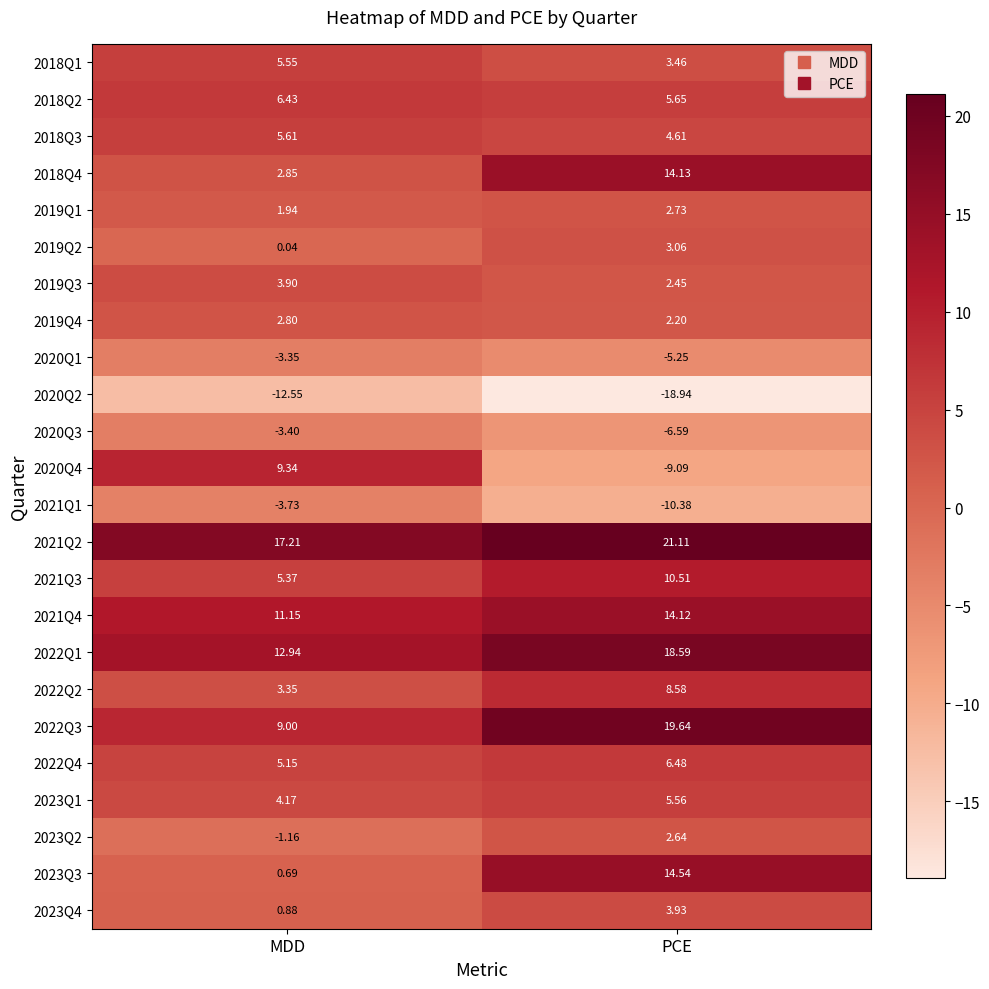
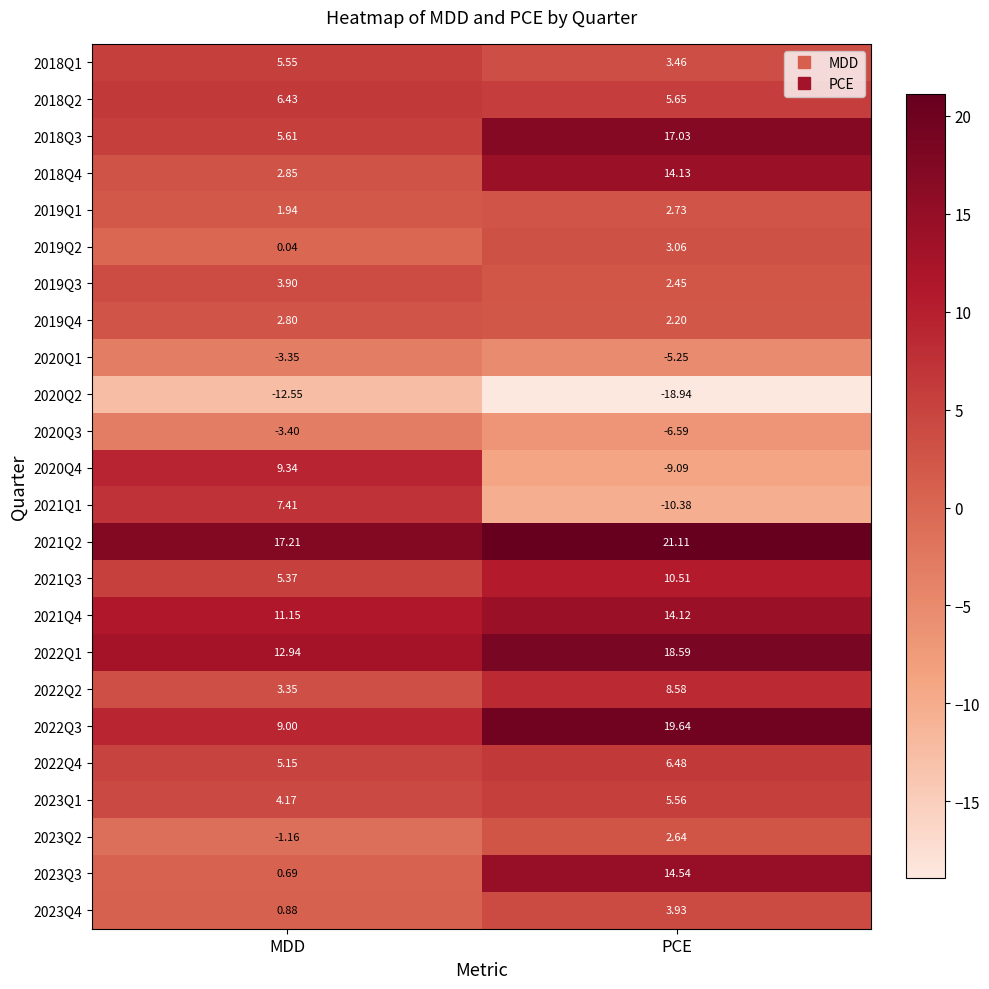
2018Q3, PCE: 4.61 -> 17.03
2021Q1, MDD: -3.73 -> 7.41
